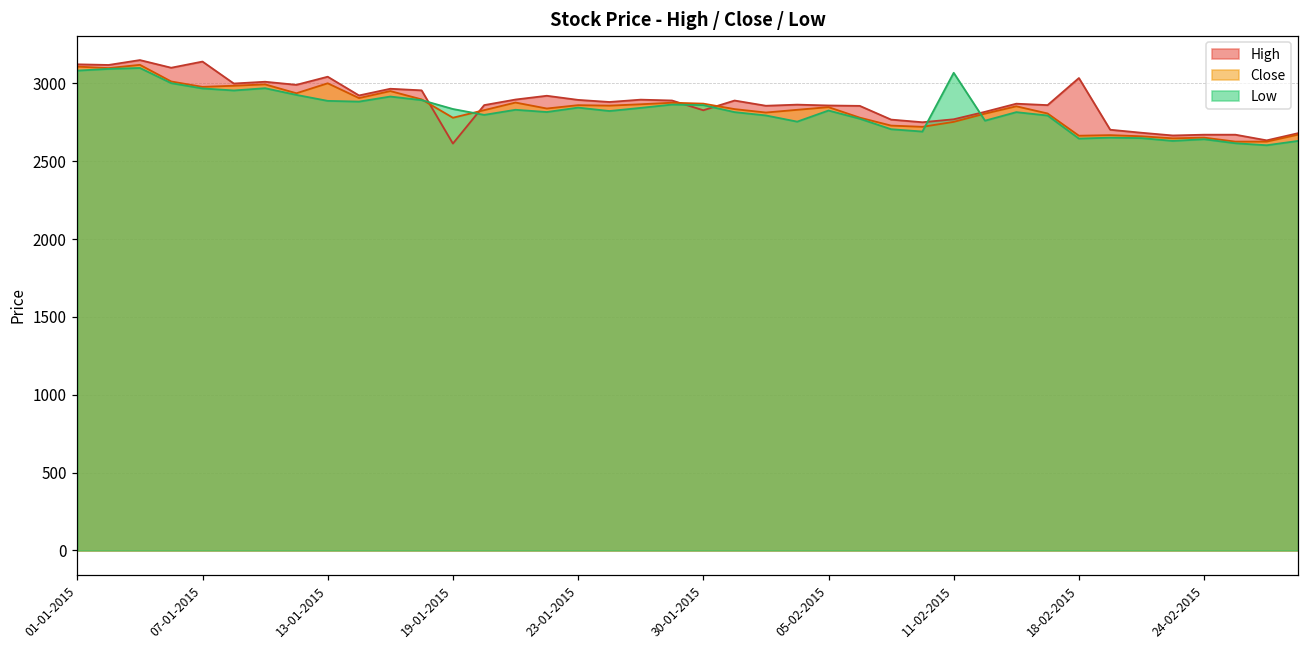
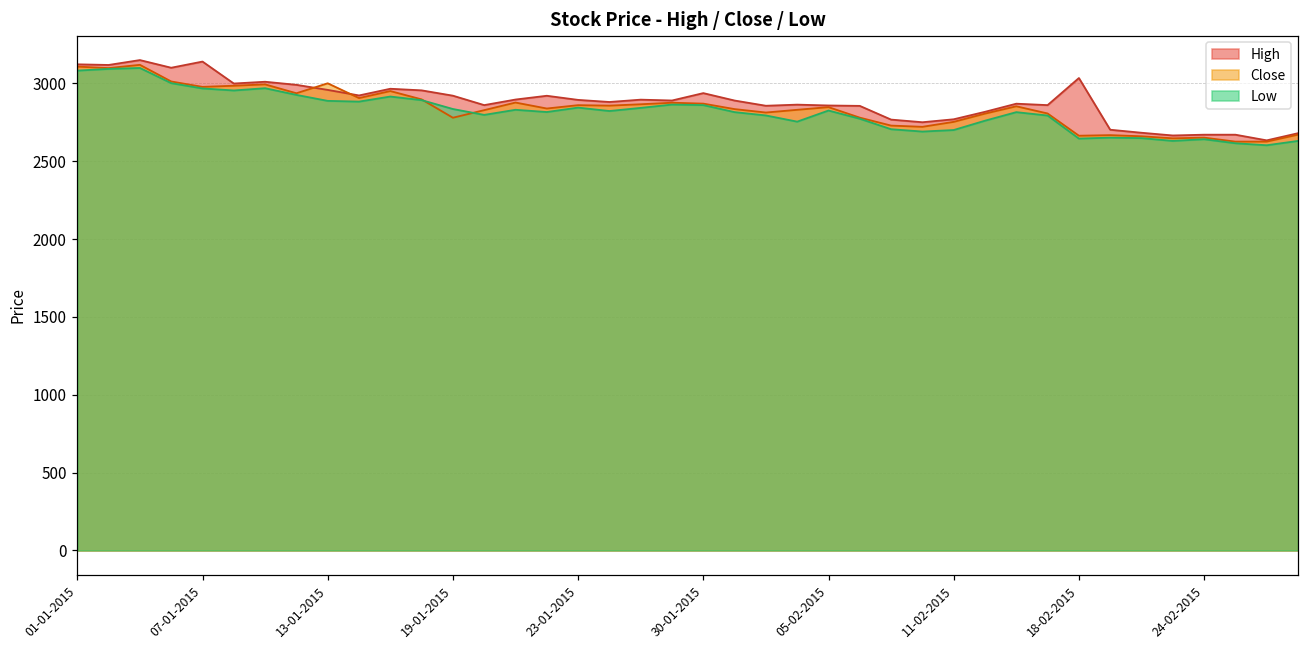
High, 13-01-2015: 3040 -> 2960
High, 19-01-2015: 2610 -> 2920
High, 30-01-2015: 2830 -> 2940
Low, 11-02-2015: 3070 -> 2700
